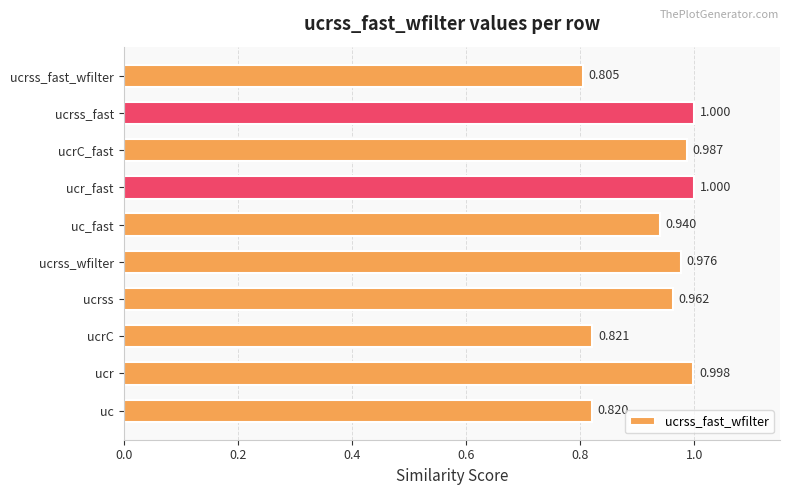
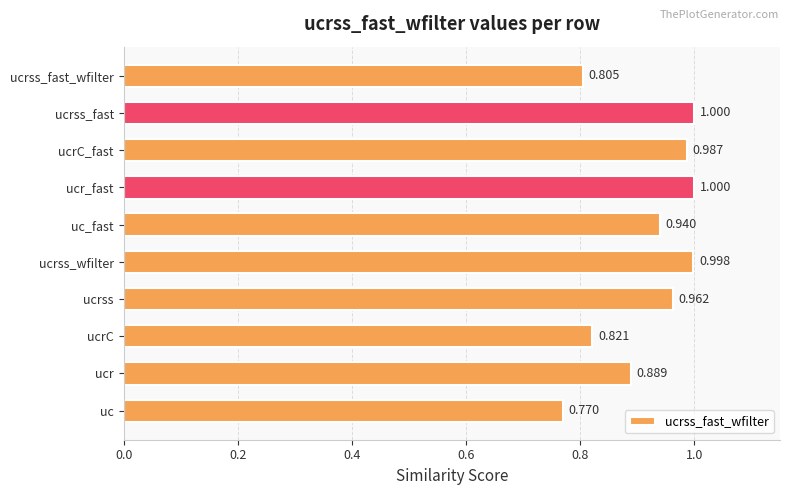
ucrss_wfilter: 0.976 -> 0.998
ucr: 0.998 -> 0.889
uc: 0.820 -> 0.770
